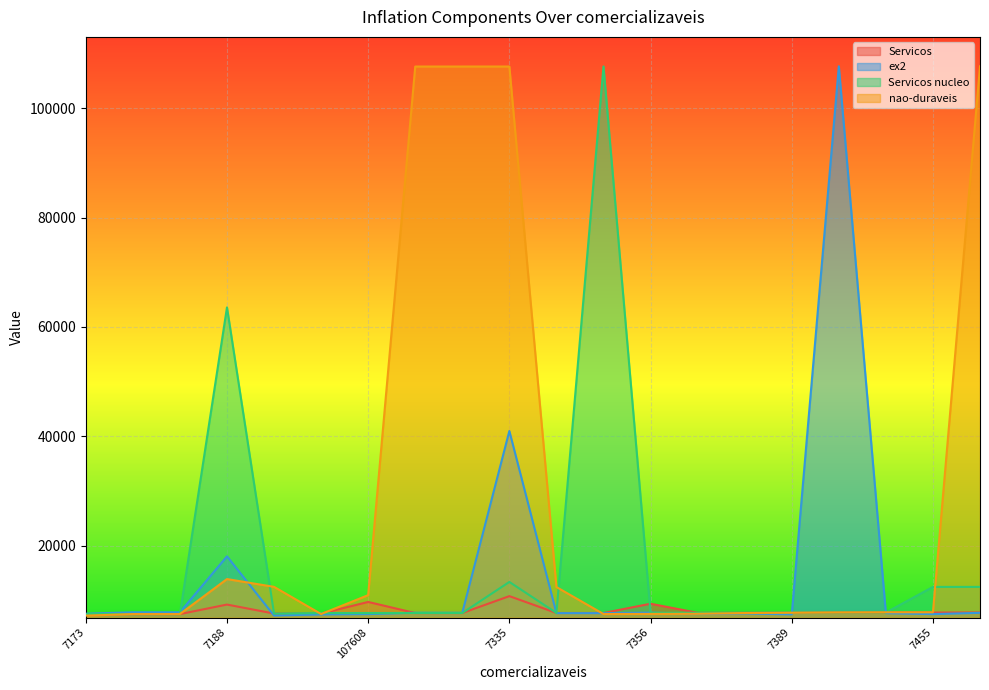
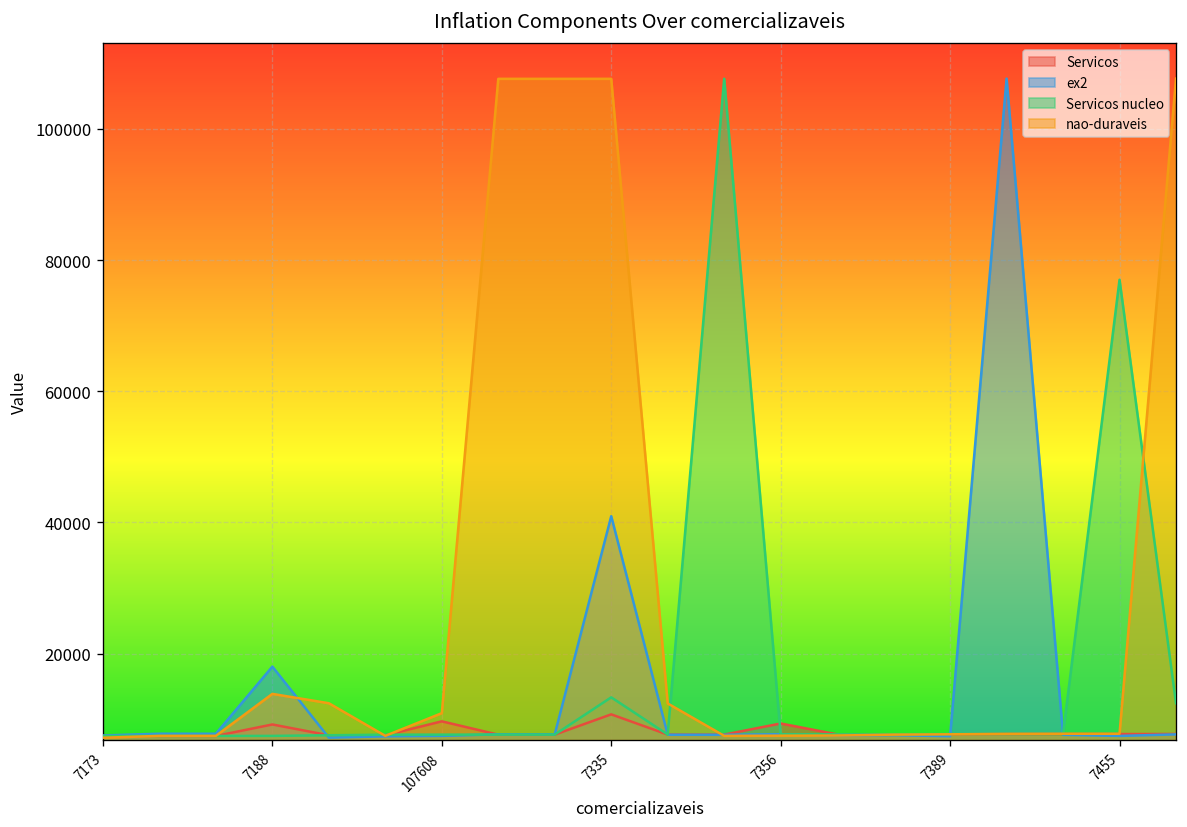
Servicos nucleo, 7188: 64000 -> 7000
Servicos nucleo, 7455: 12000 -> 77000
